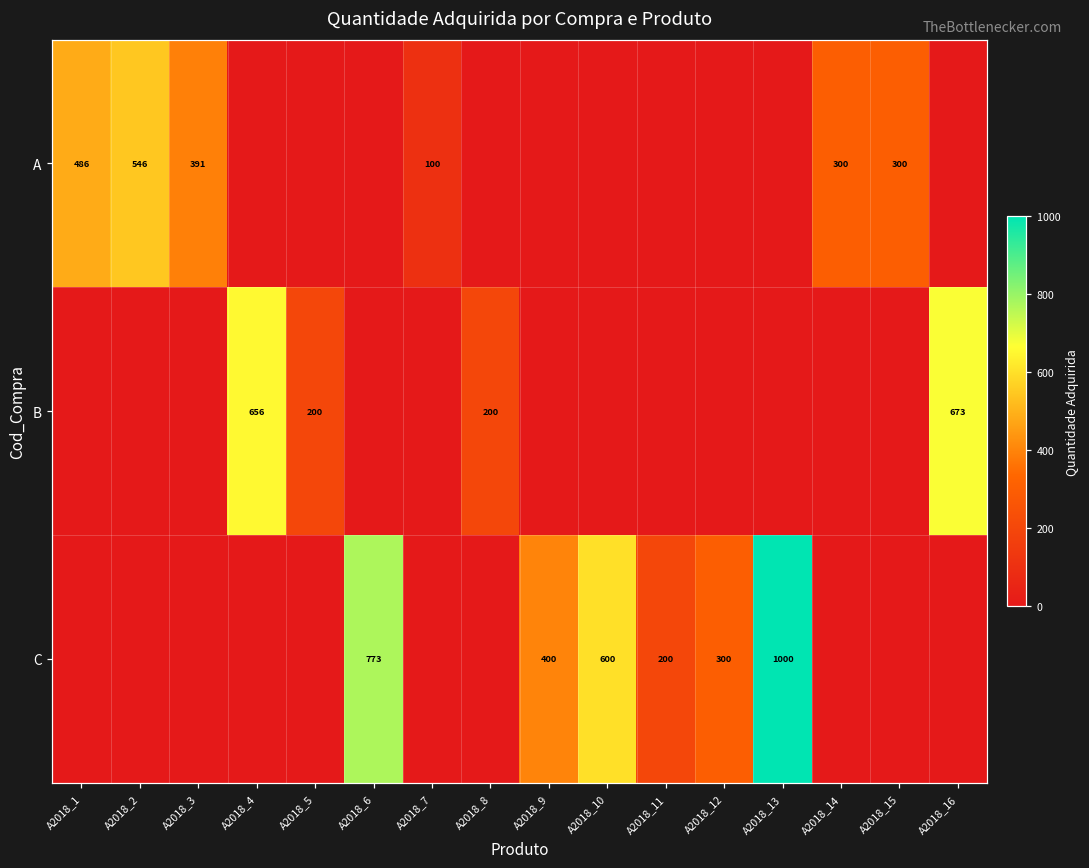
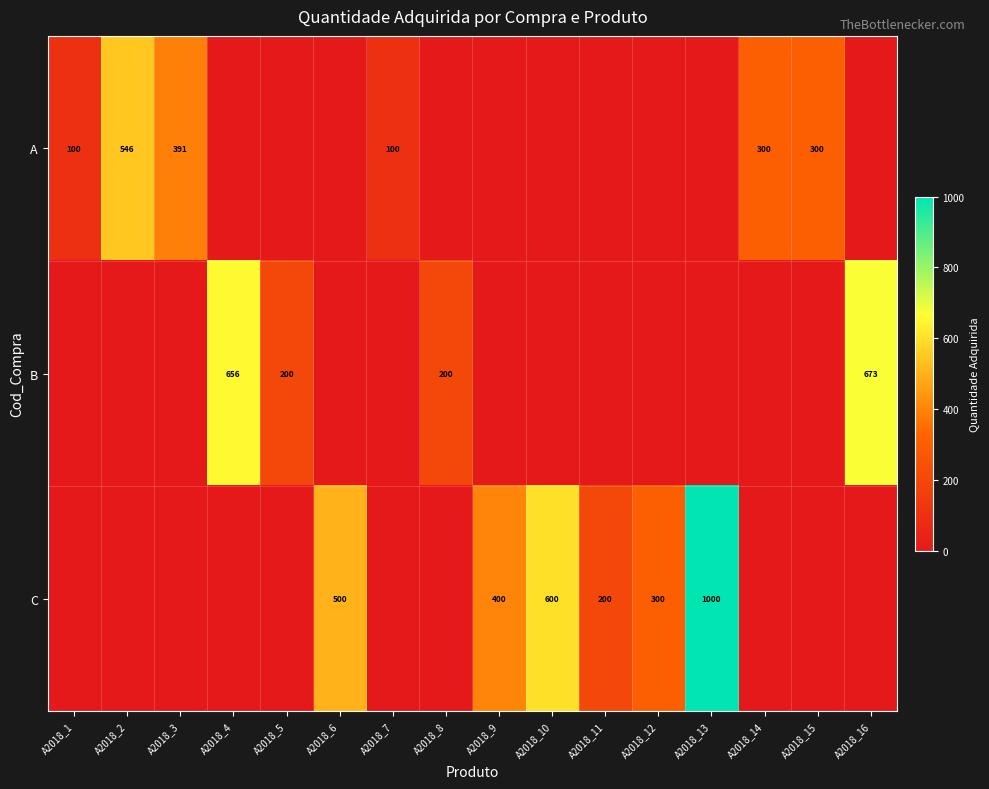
A, A2018_1: 486 -> 100
C, A2018_6: 773 -> 500
